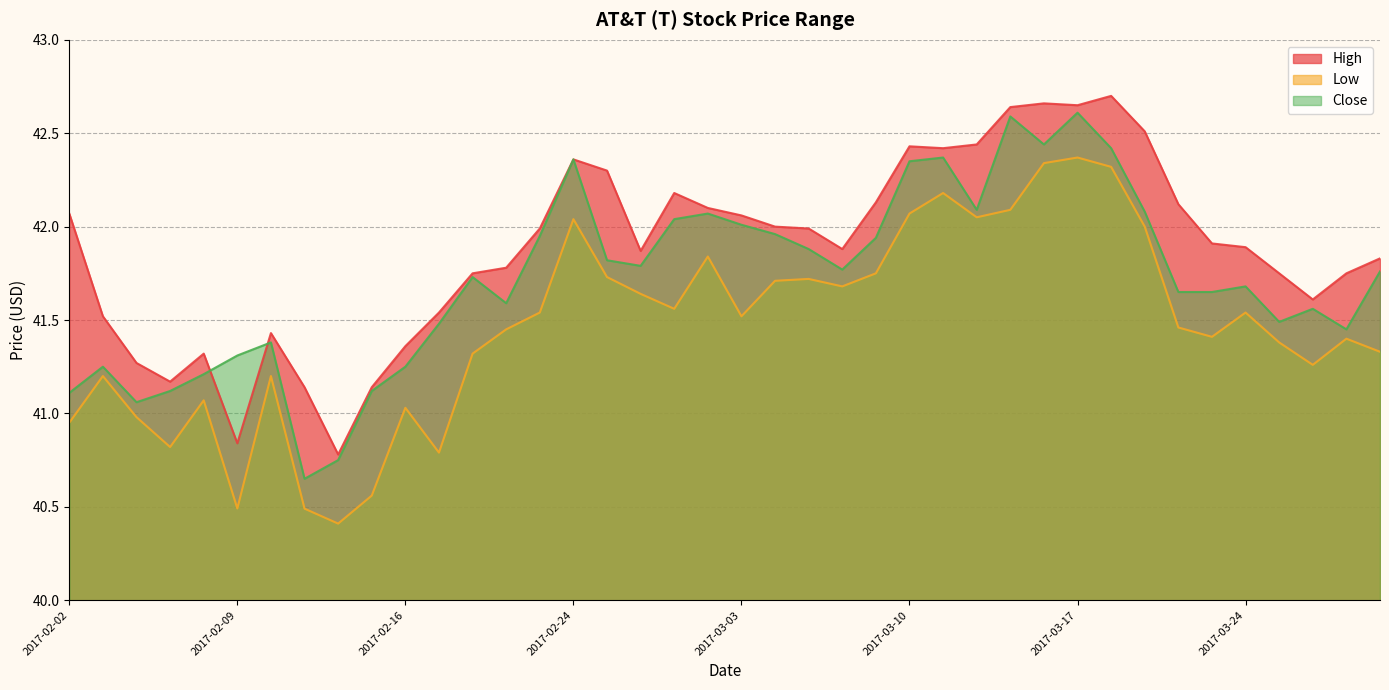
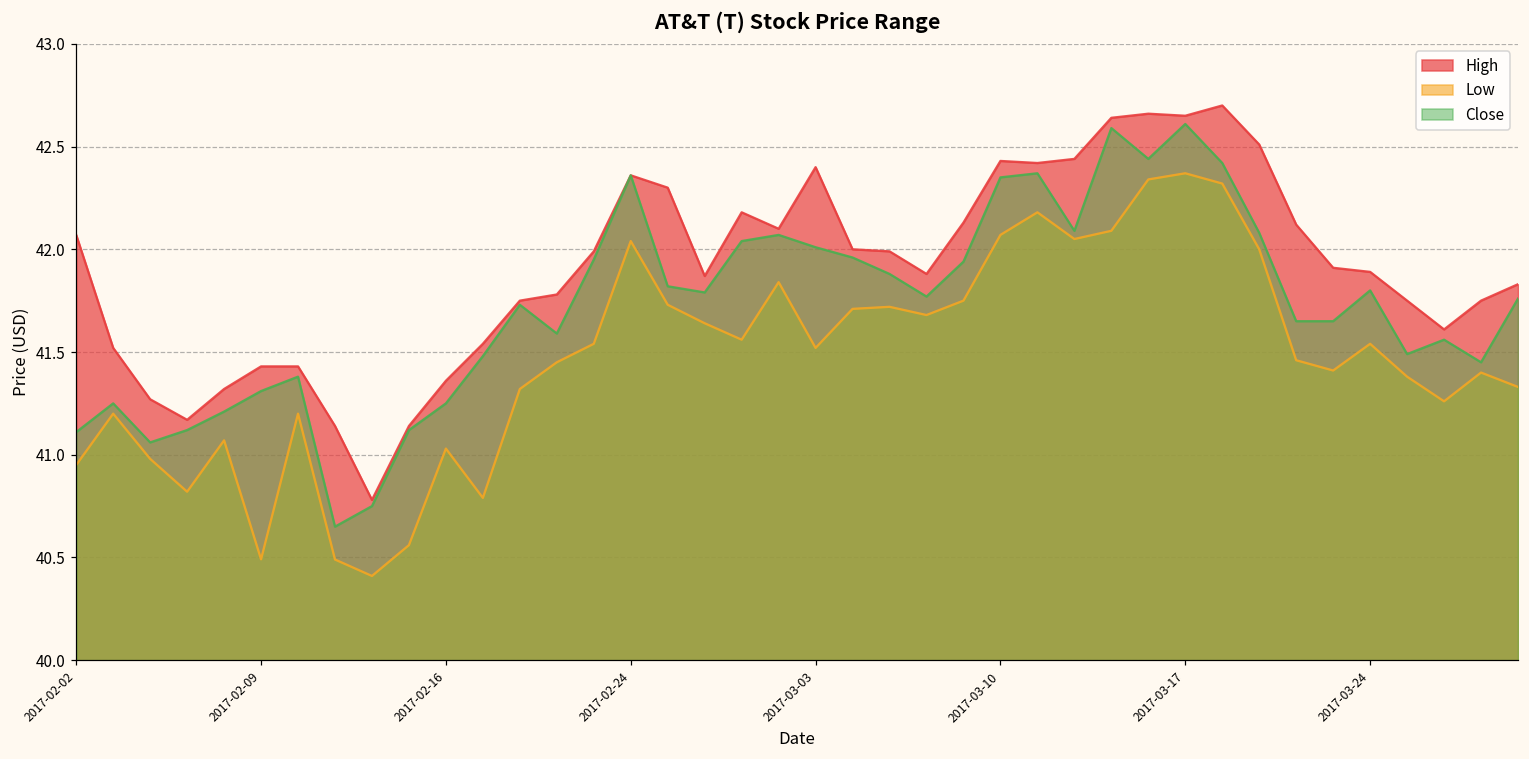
High, 2017-02-09: 40.84 -> 41.43
High, 2017-03-03: 42.06 -> 42.40
Close, 2017-03-24: 41.68 -> 41.80
